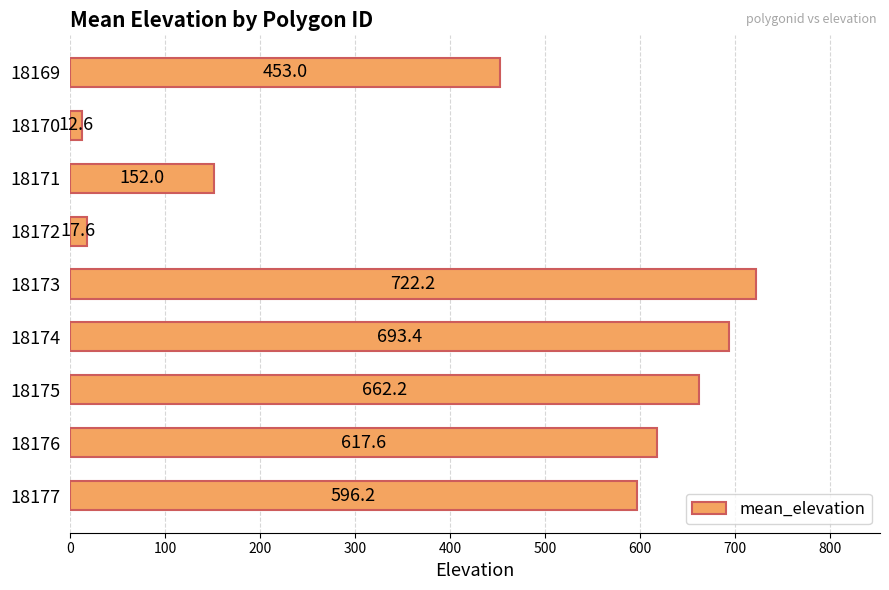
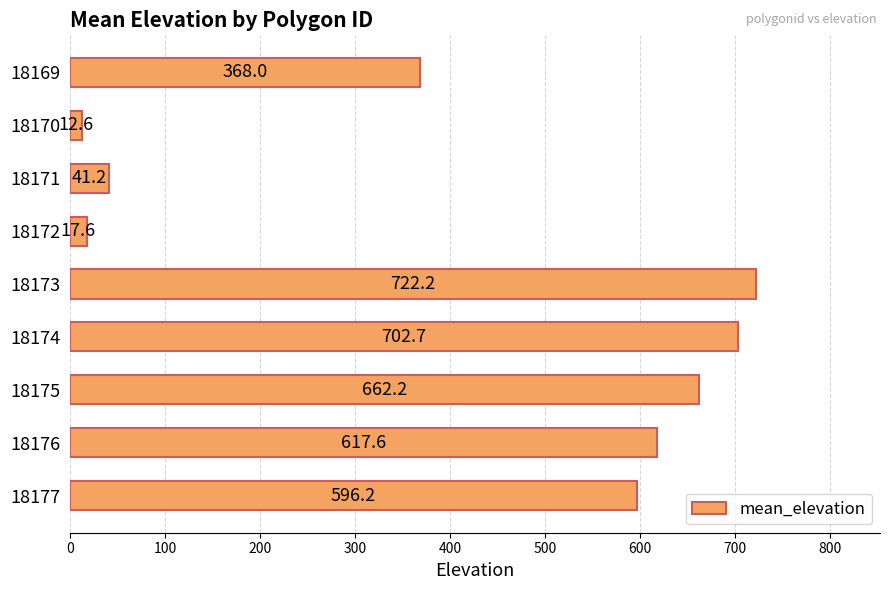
18169: 453.0 -> 368.0
18171: 152.0 -> 41.2
18174: 693.4 -> 702.7
